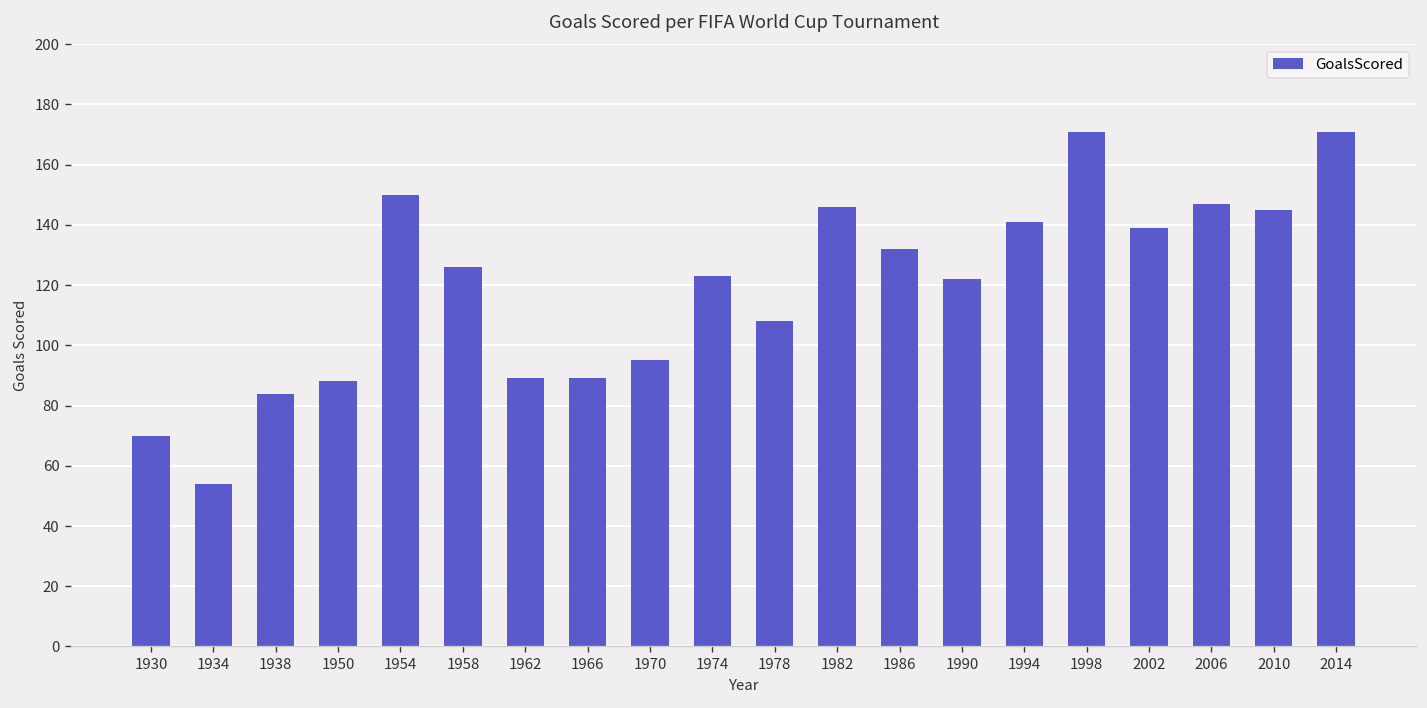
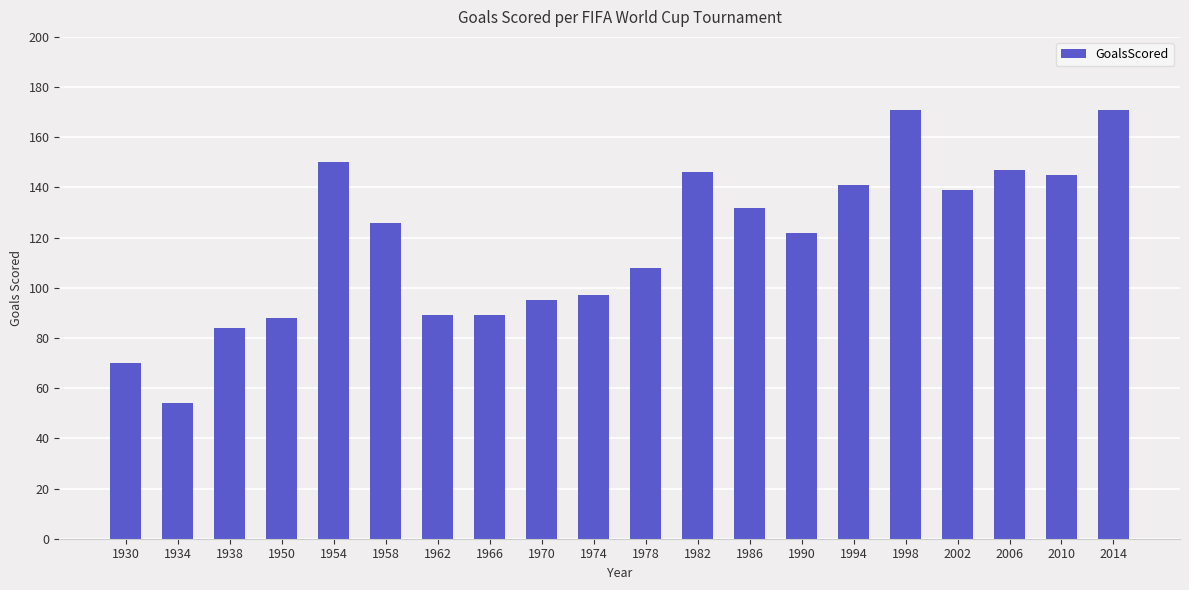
1974: 123 -> 97
